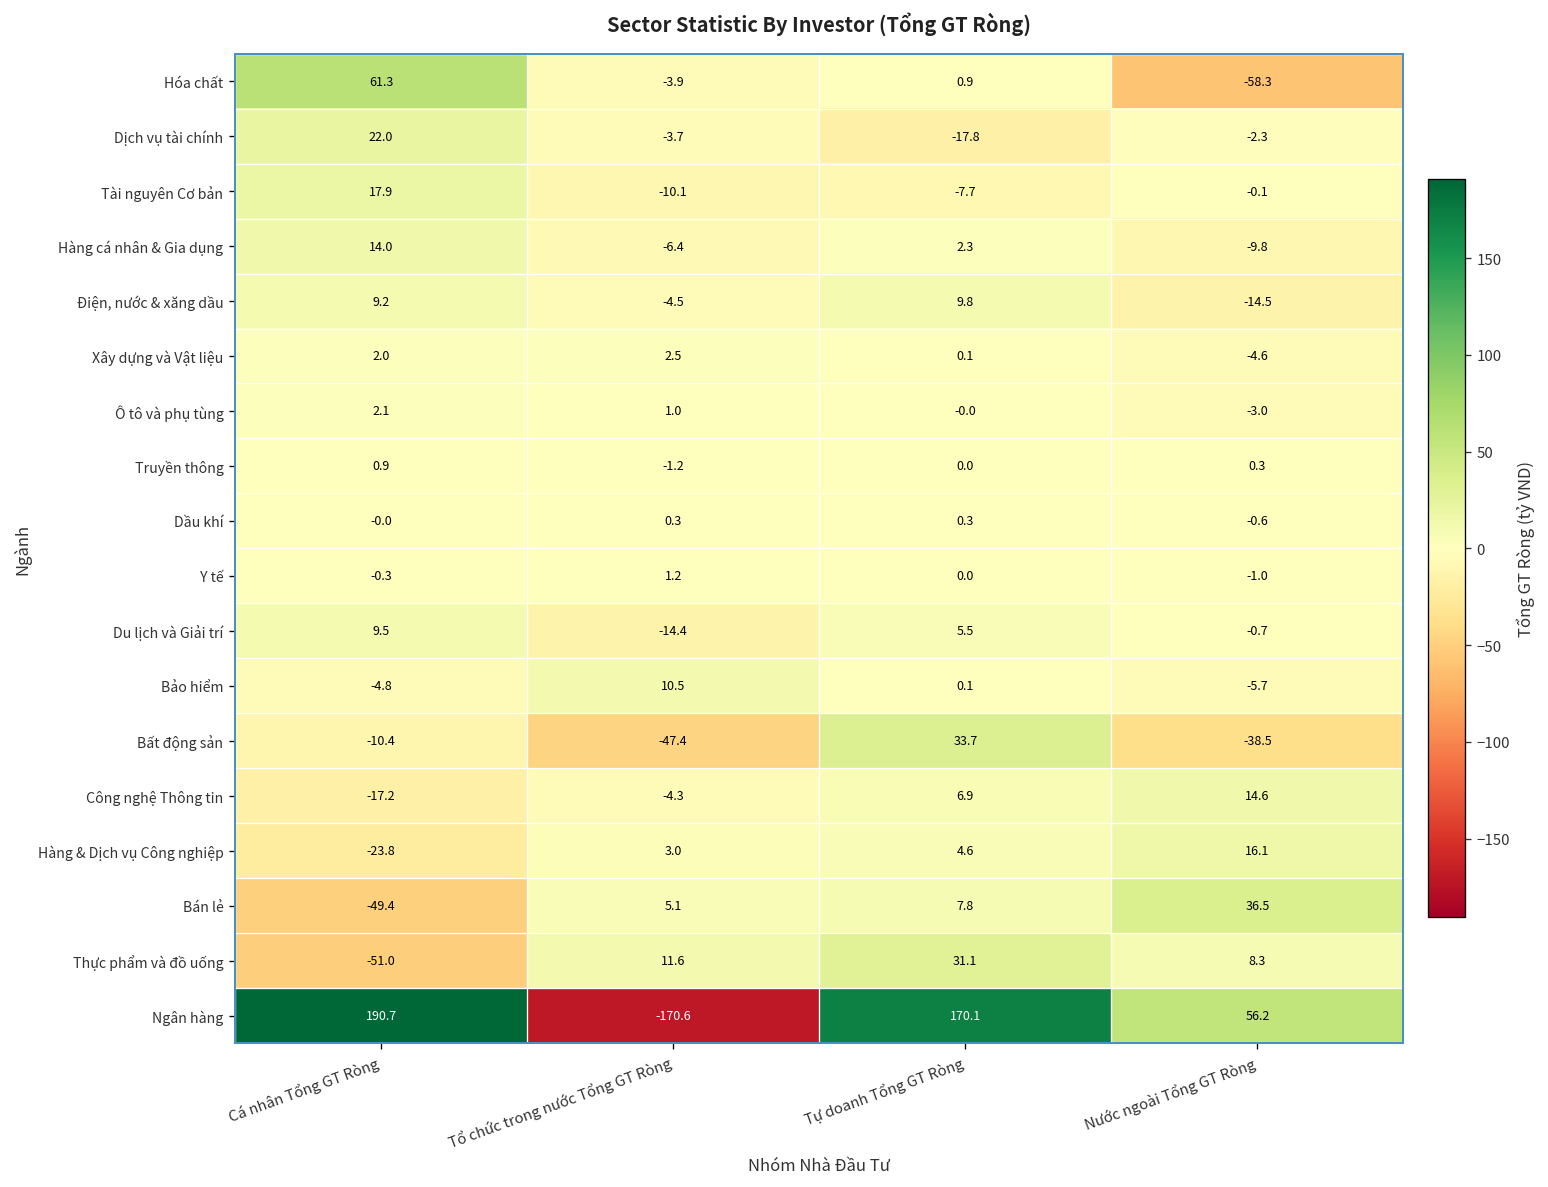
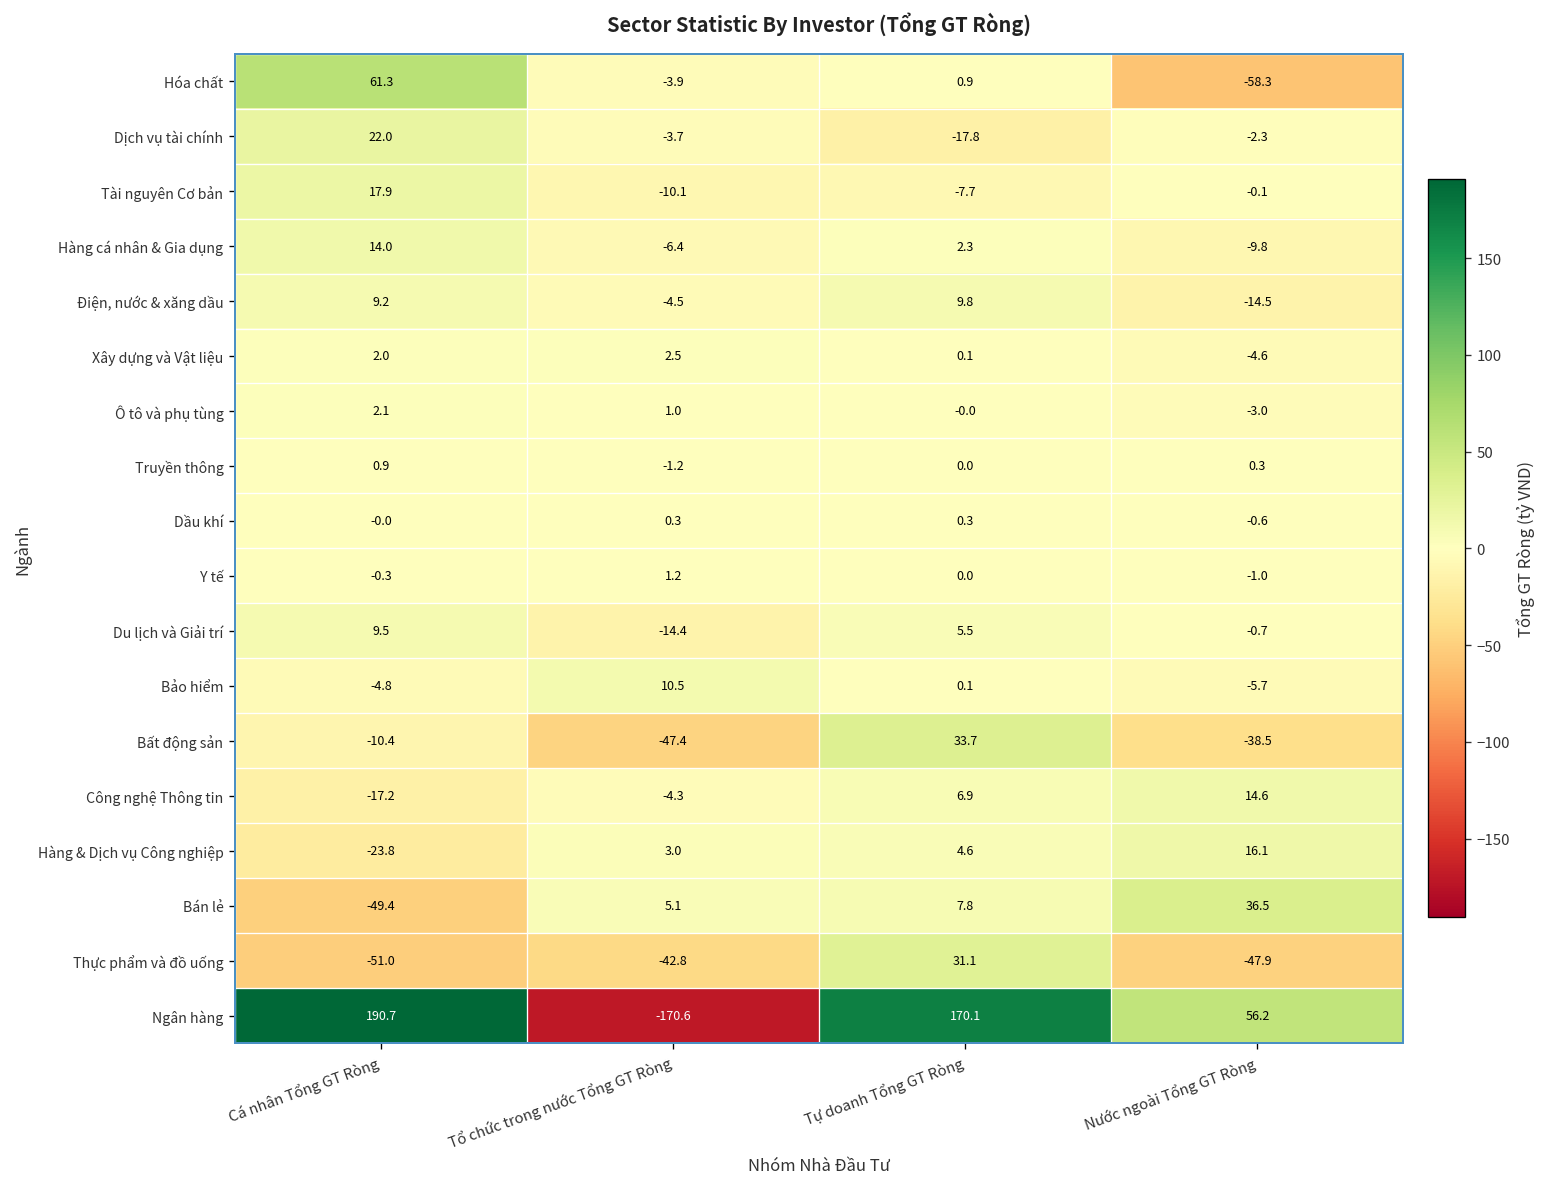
Thực phẩm và đồ uống, Tổ chức trong nước Tổng GT Ròng: 11.6 -> -42.8
Thực phẩm và đồ uống, Nước ngoài Tổng GT Ròng: 8.3 -> -47.9
